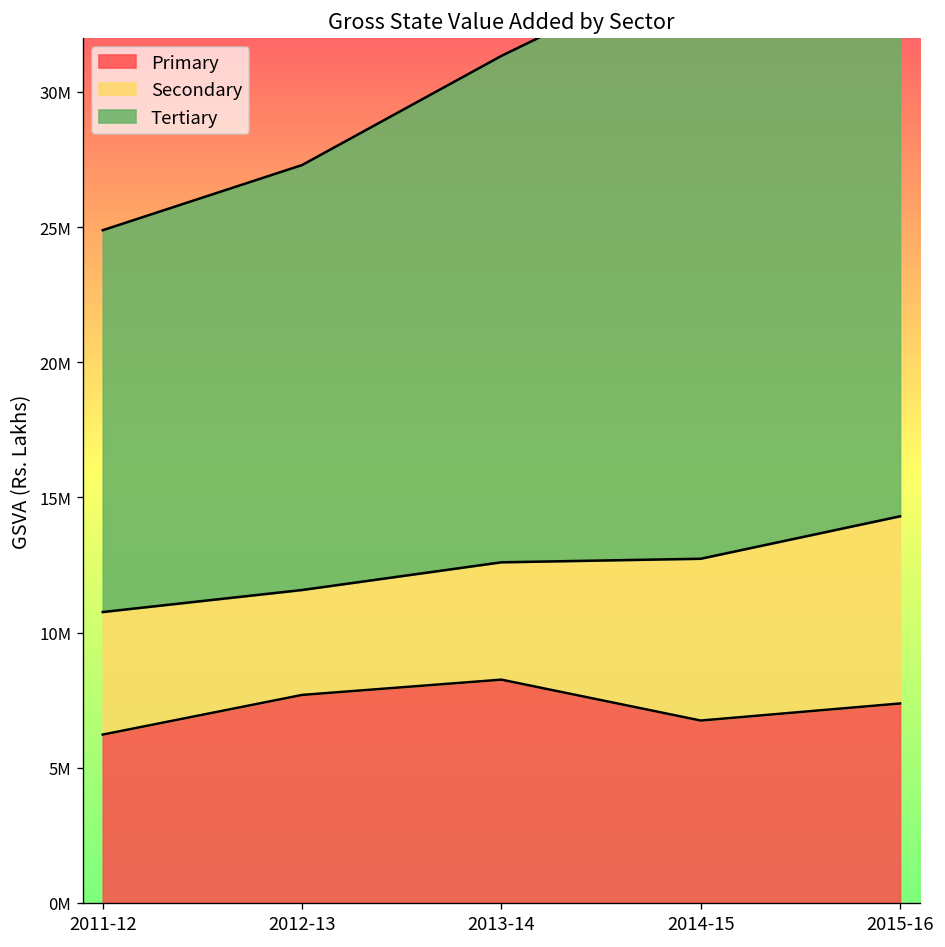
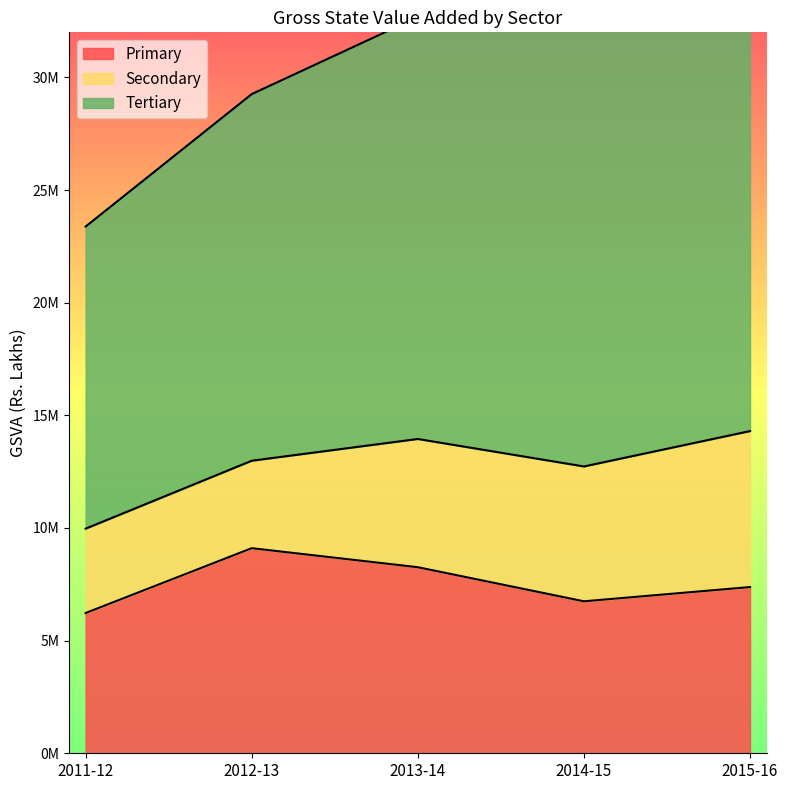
Secondary, 2011-12: 4500000 -> 3700000
Tertiary, 2011-12: 14100000 -> 13400000
Primary, 2012-13: 7700000 -> 9100000
Tertiary, 2012-13: 15700000 -> 16300000
Secondary, 2013-14: 4300000 -> 5700000
